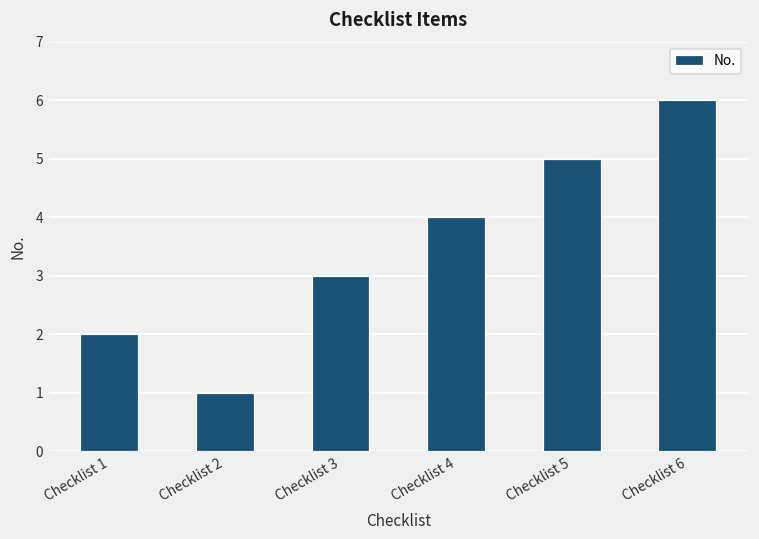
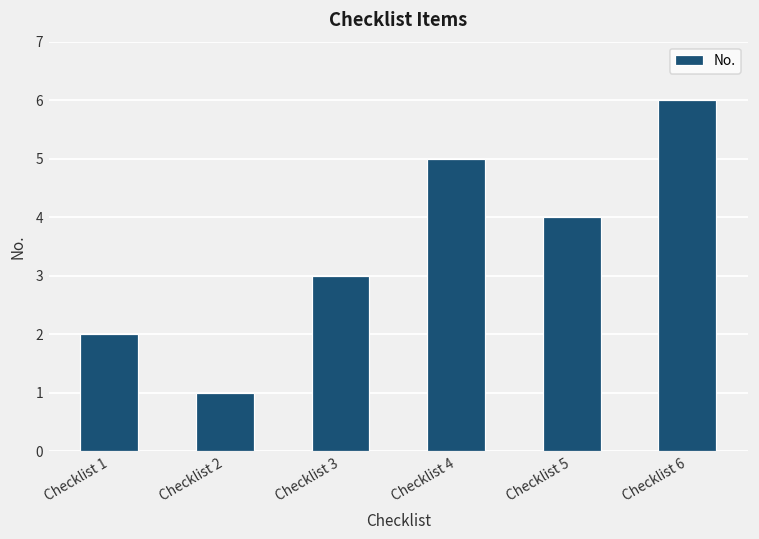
Checklist 4: 4 -> 5
Checklist 5: 5 -> 4
